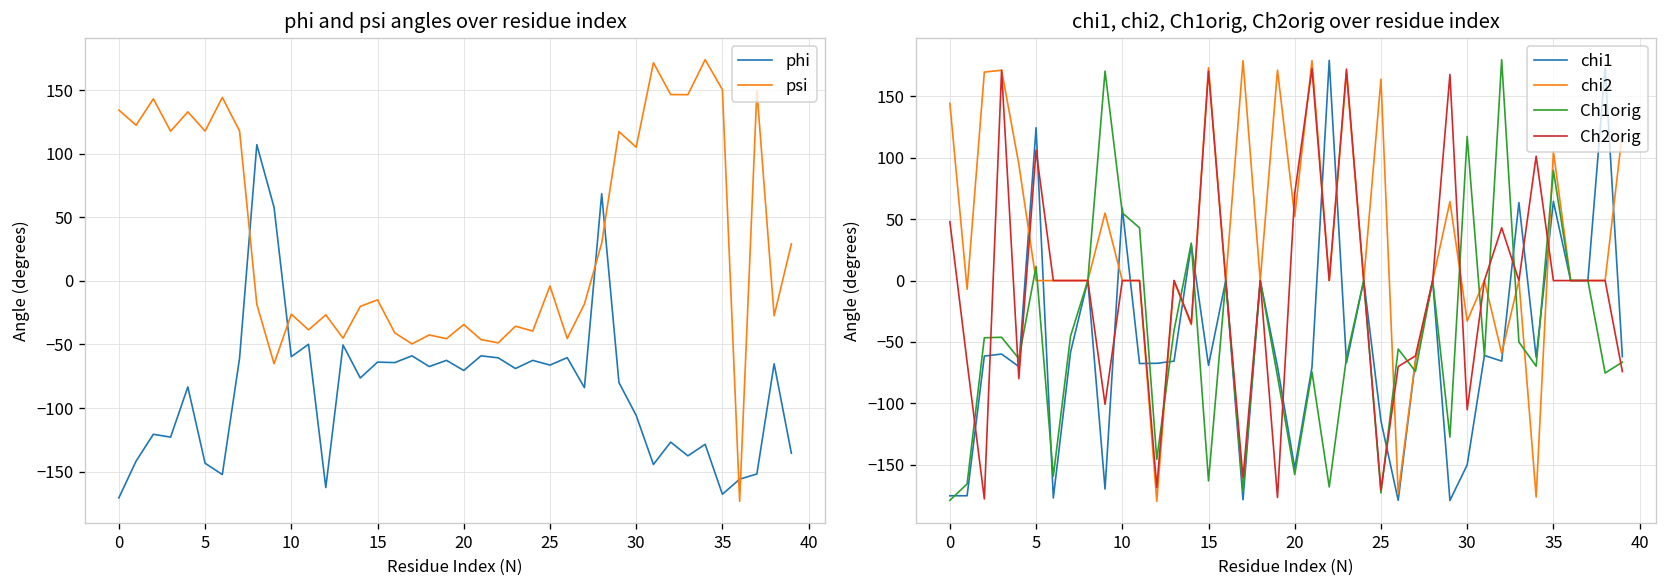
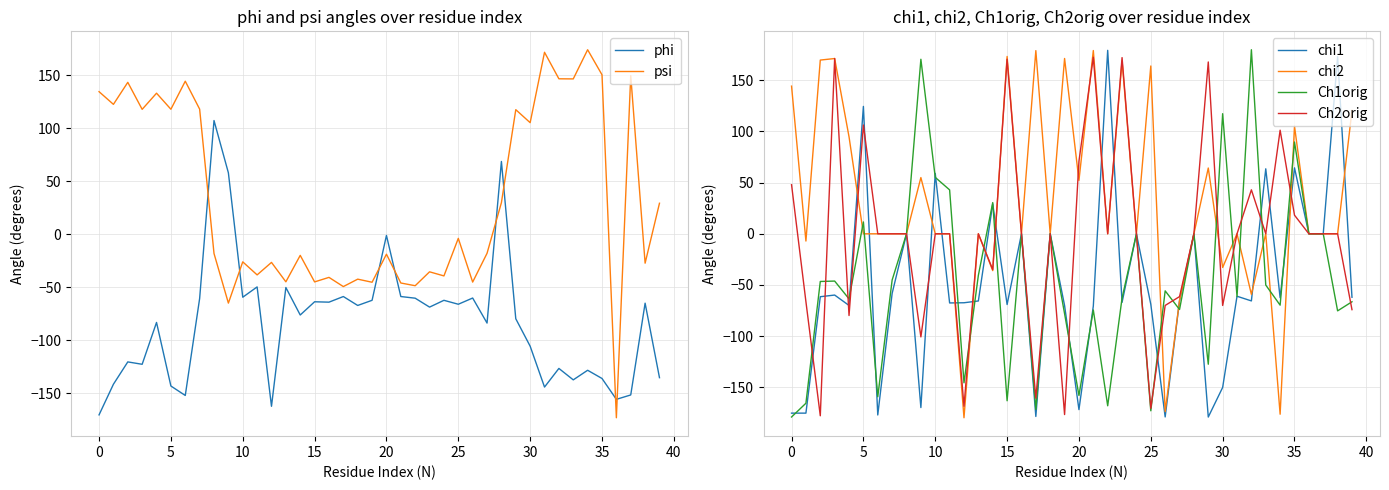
phi and psi angles over residue index, psi, 15: -15 -> -45
phi and psi angles over residue index, phi, 20: -70 -> -1
phi and psi angles over residue index, psi, 20: -34 -> -19
phi and psi angles over residue index, phi, 35: -168 -> -136
chi1, chi2, Ch1orig, Ch2orig over residue index, chi1, 20: -153 -> -172
chi1, chi2, Ch1orig, Ch2orig over residue index, chi1, 25: -114 -> -69
chi1, chi2, Ch1orig, Ch2orig over residue index, Ch2orig, 30: -105 -> -70
chi1, chi2, Ch1orig, Ch2orig over residue index, Ch2orig, 35: 0 -> 18
